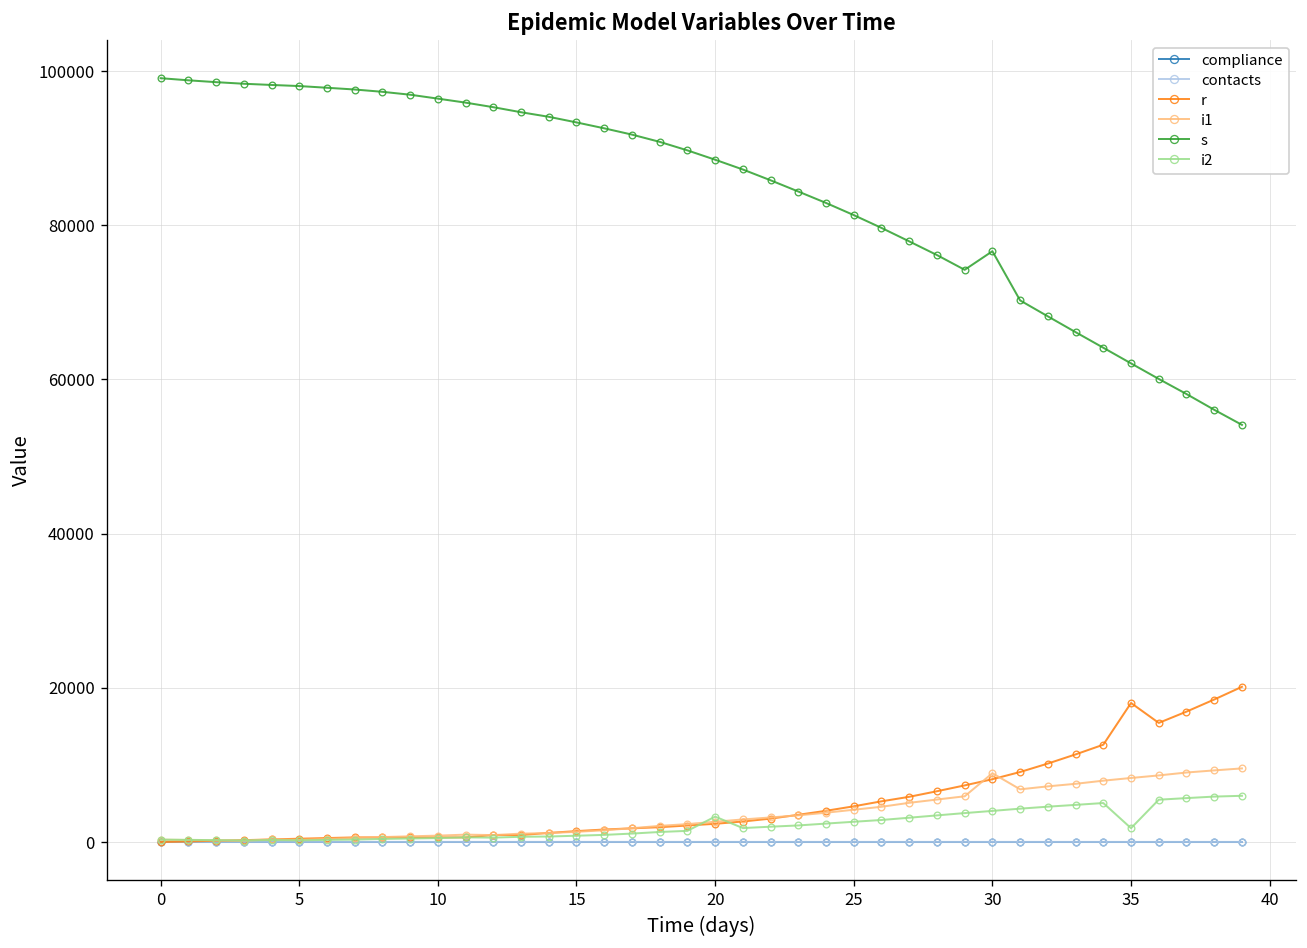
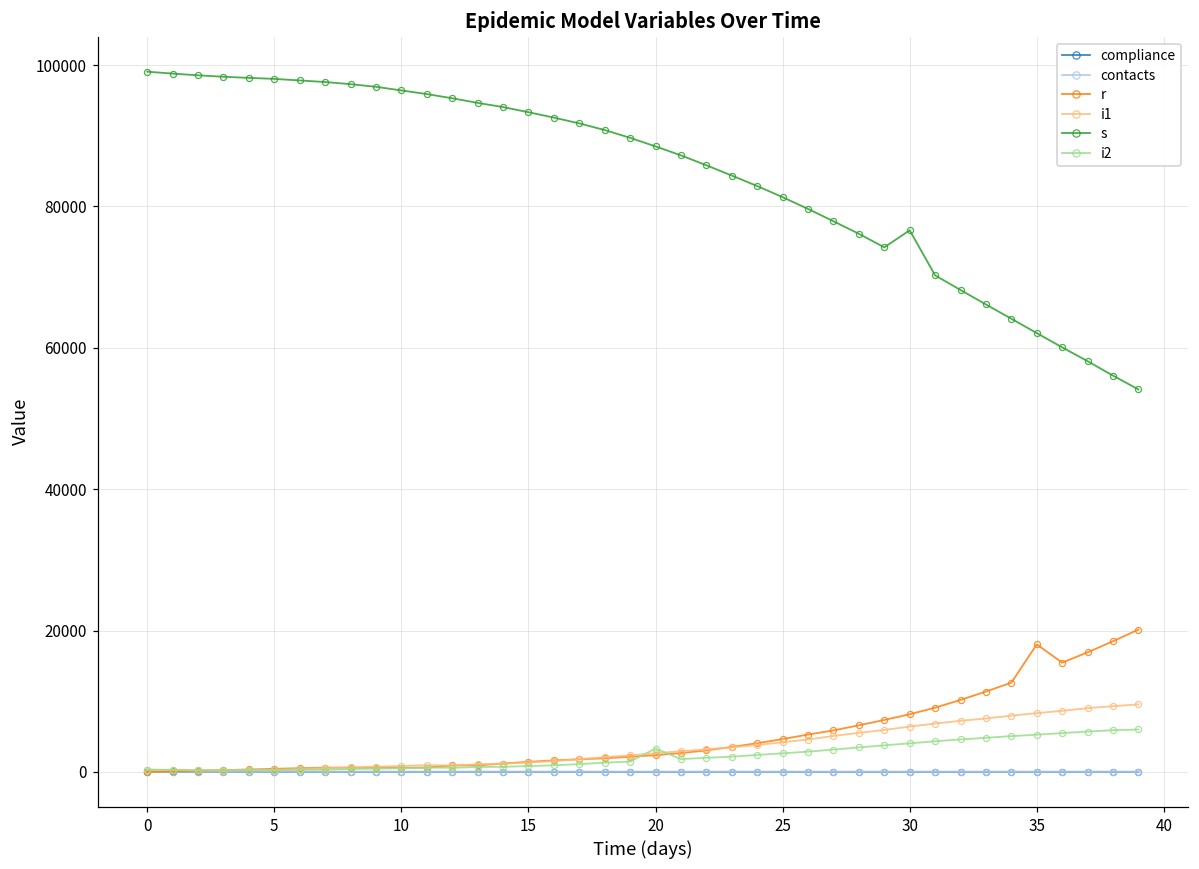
i1, 30: 9000 -> 6000
i2, 35: 2000 -> 5000
